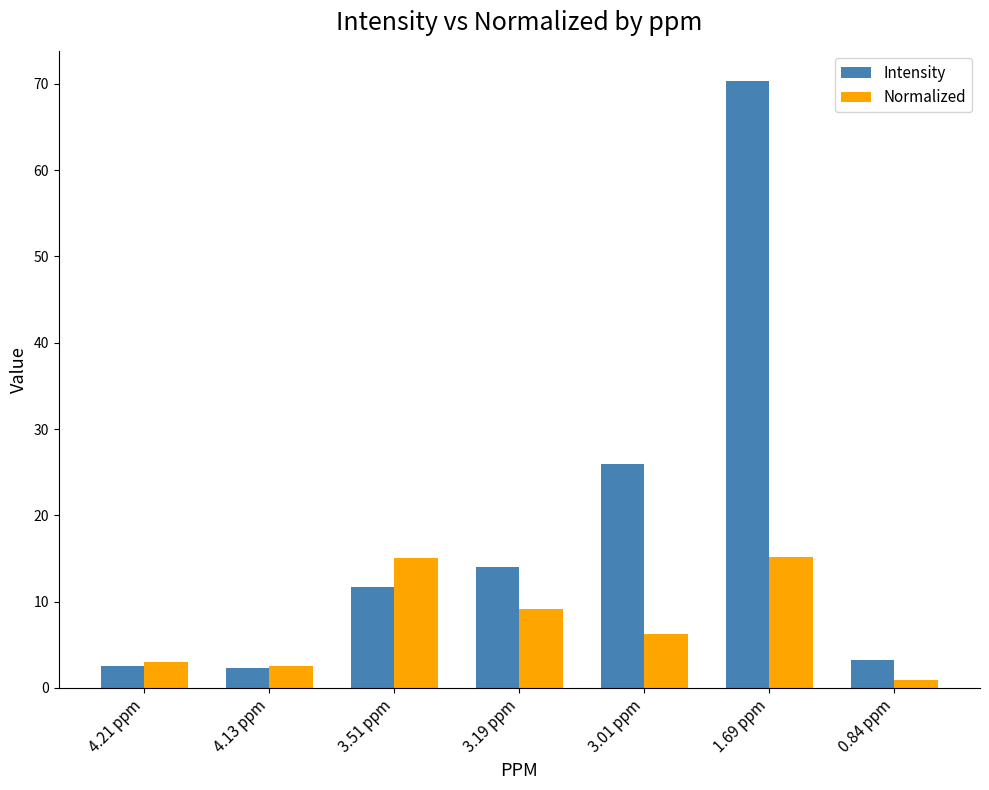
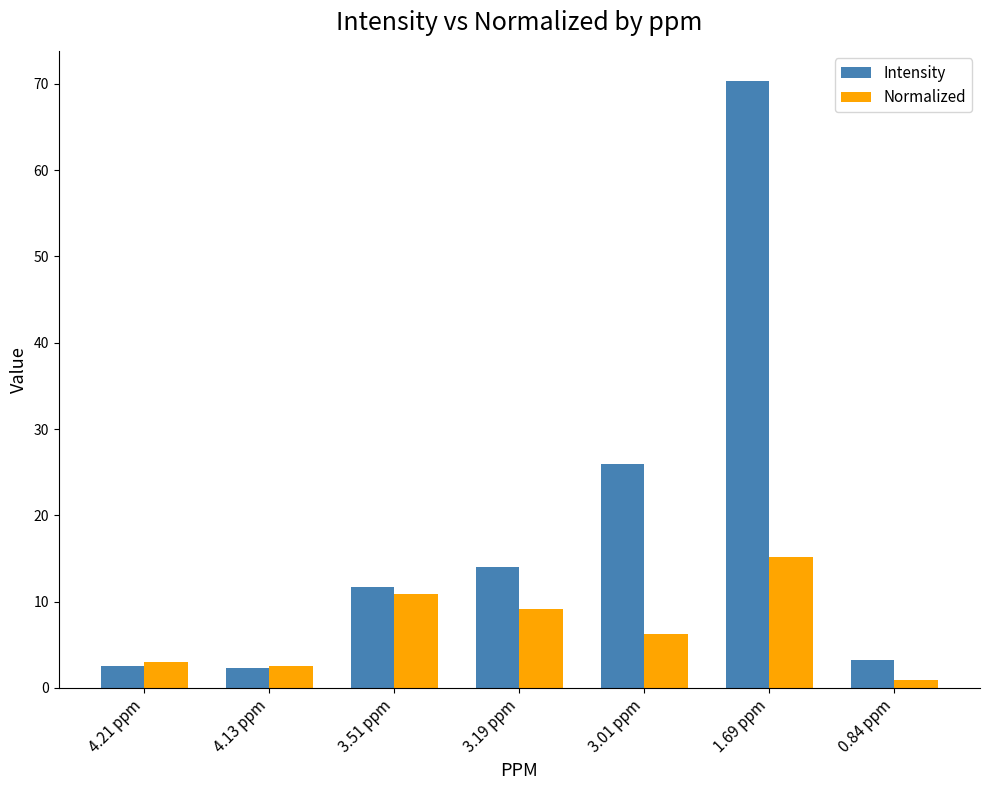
Normalized, 3.51 ppm: 15 -> 11
